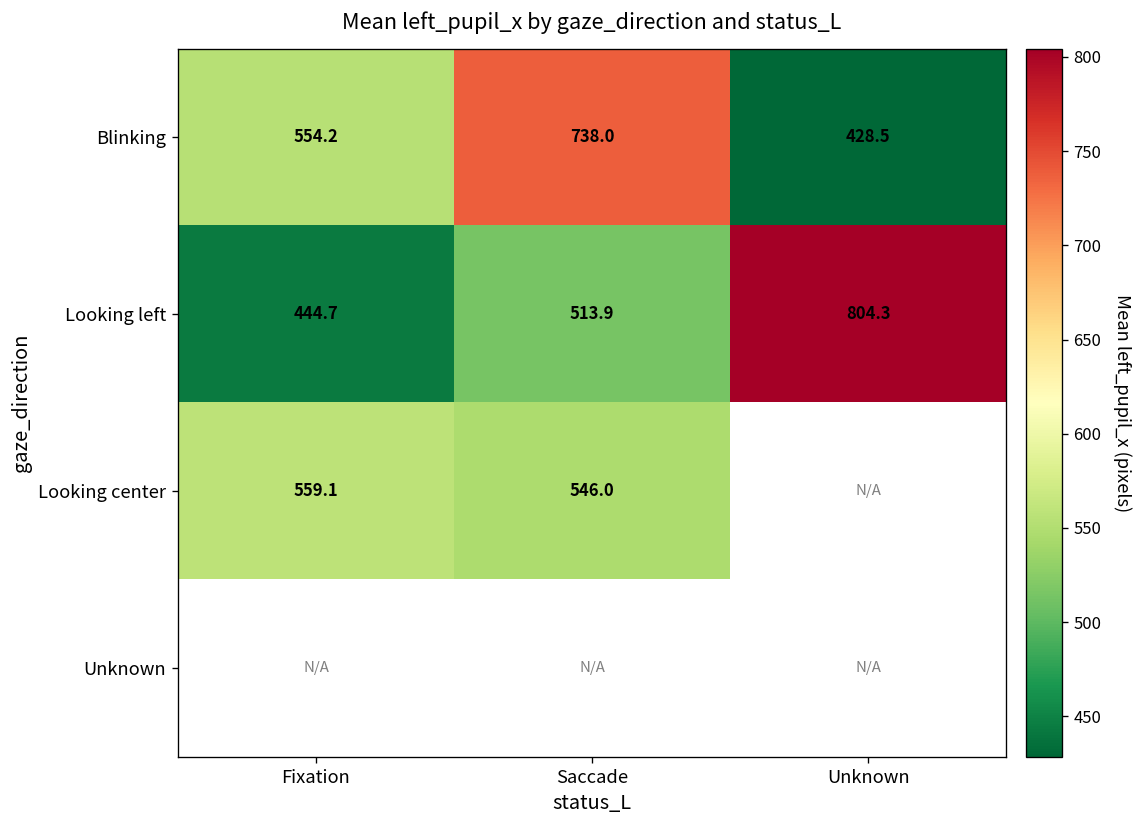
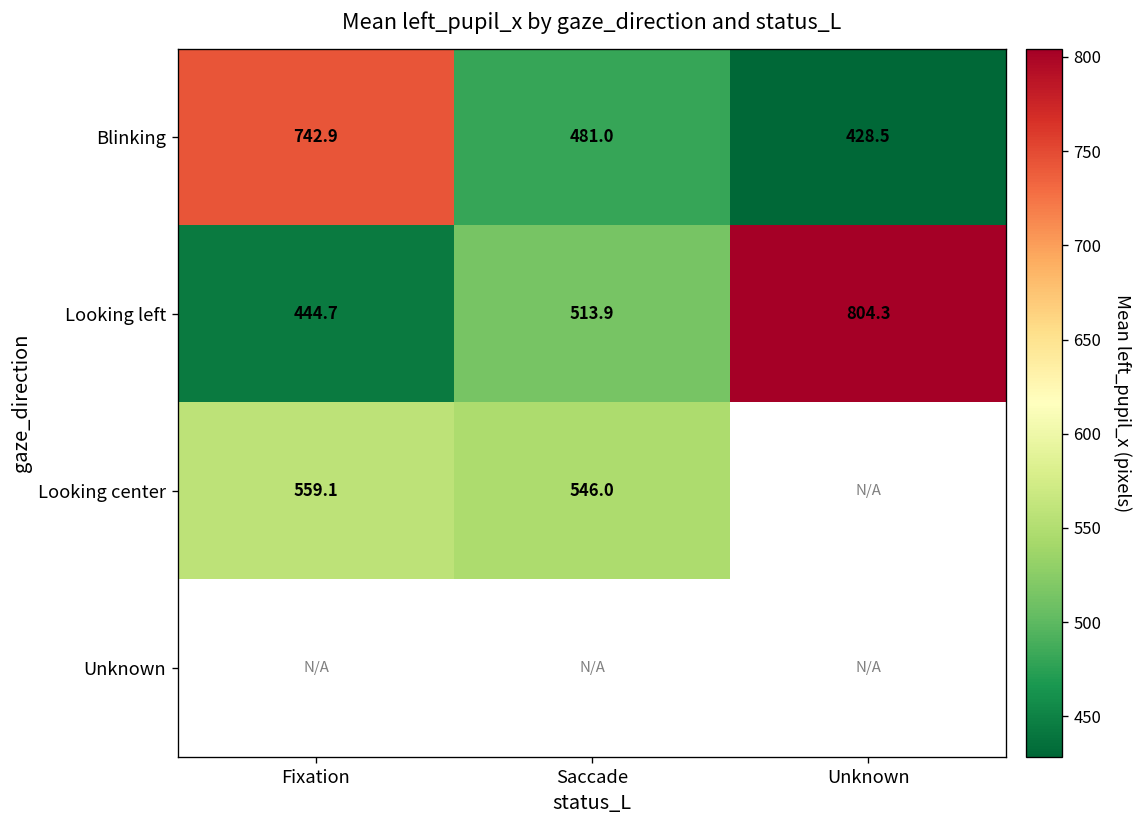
Blinking, Fixation: 554.2 -> 742.9
Blinking, Saccade: 738.0 -> 481.0
